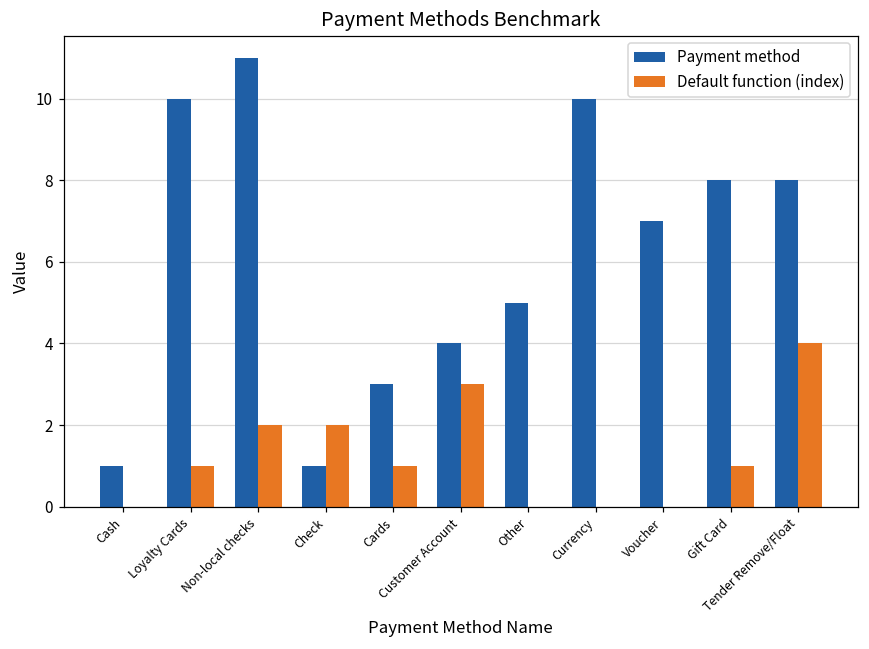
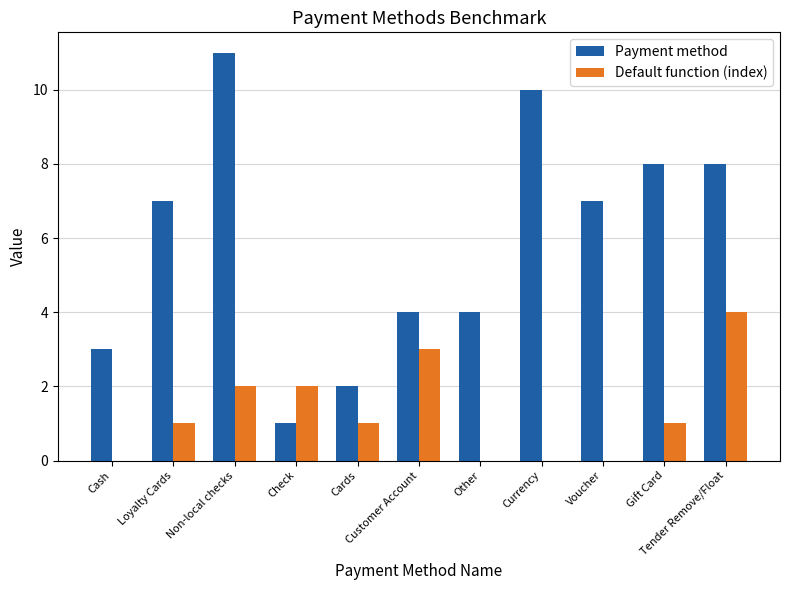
Payment method, Cash: 1 -> 3
Payment method, Loyalty Cards: 10 -> 7
Payment method, Cards: 3 -> 2
Payment method, Other: 5 -> 4
